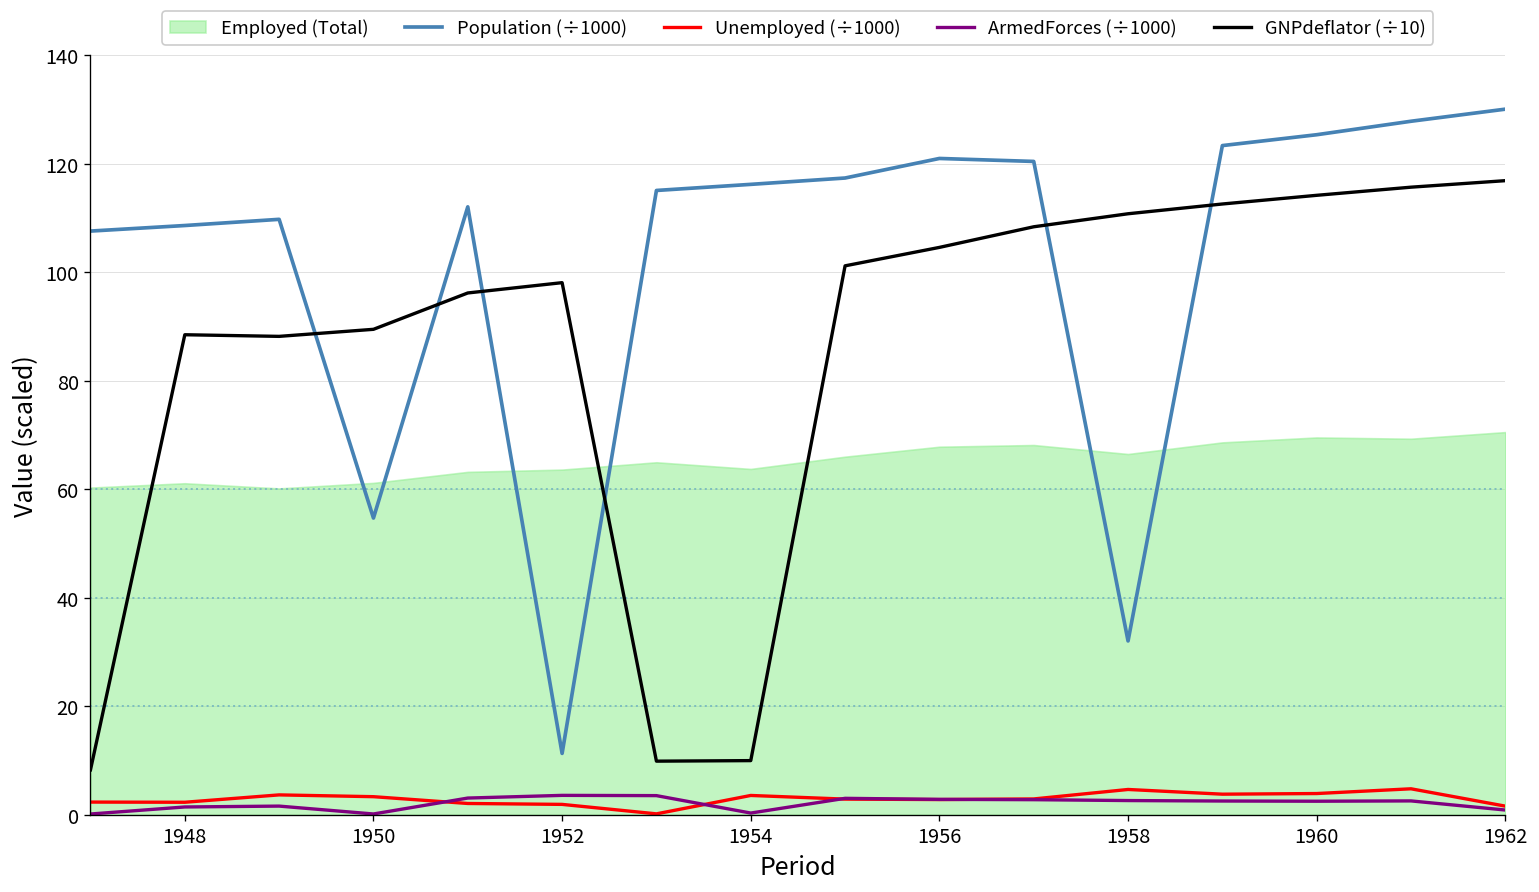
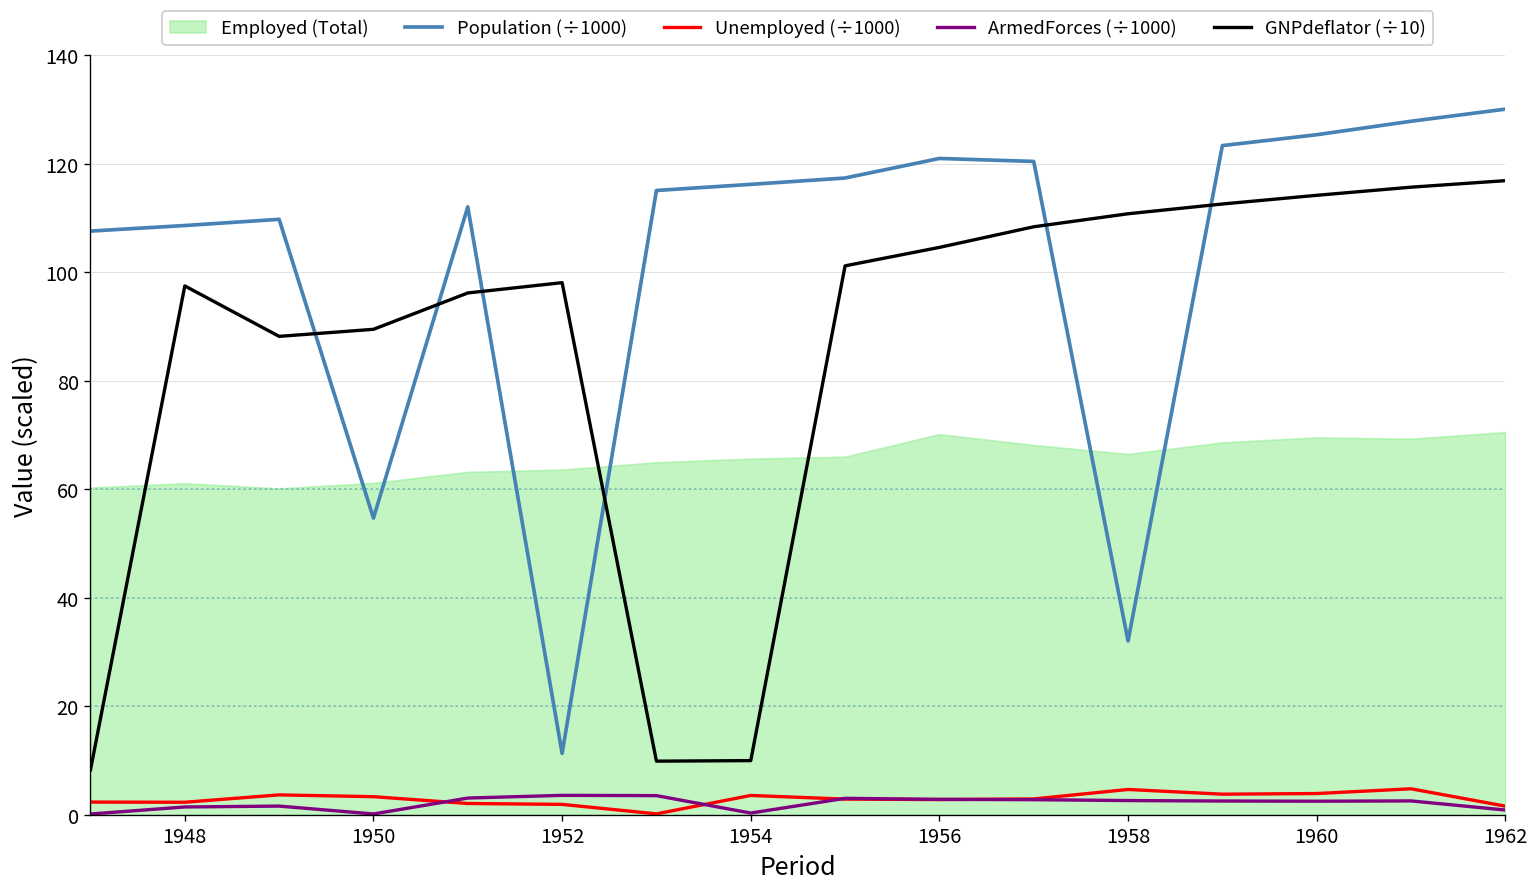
GNPdeflator (÷10), 1948: 89 -> 98
Employed (Total), 1954: 64 -> 66
Employed (Total), 1956: 68 -> 70
